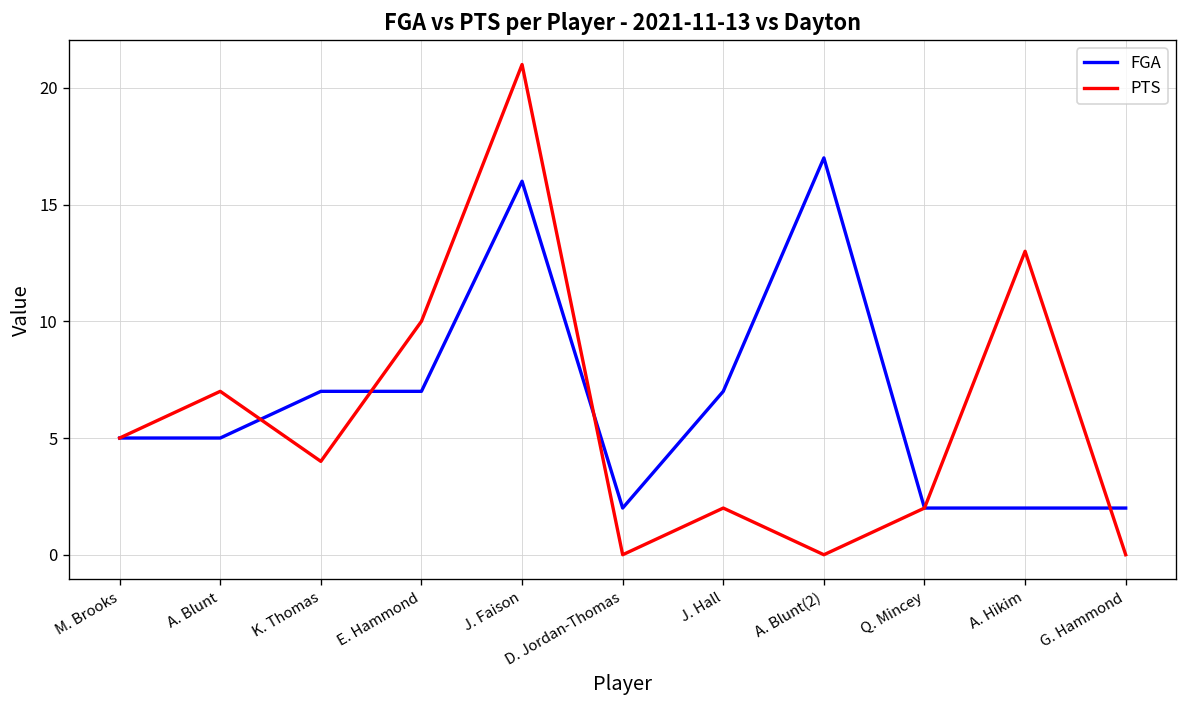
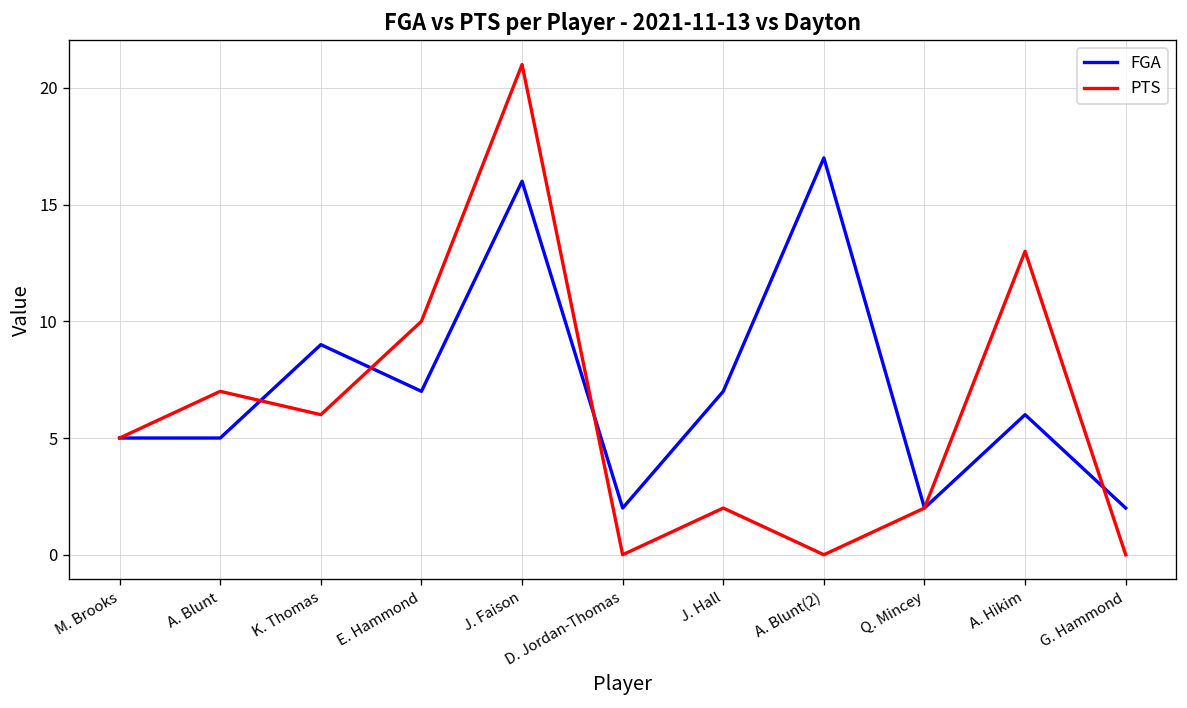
FGA, K. Thomas: 7 -> 9
PTS, K. Thomas: 4 -> 6
FGA, A. Hikim: 2 -> 6
